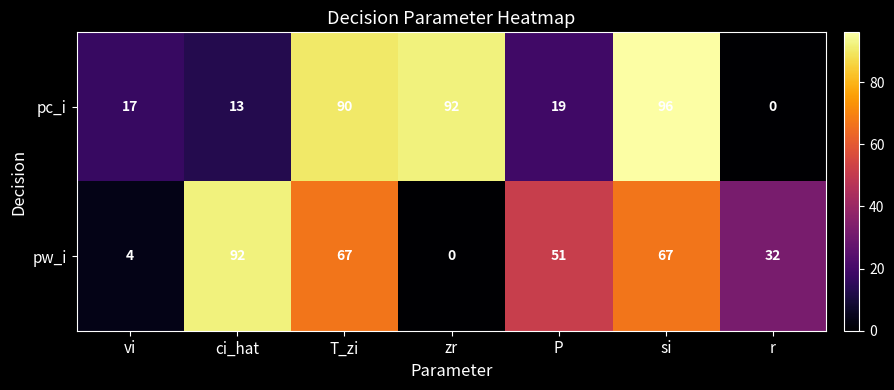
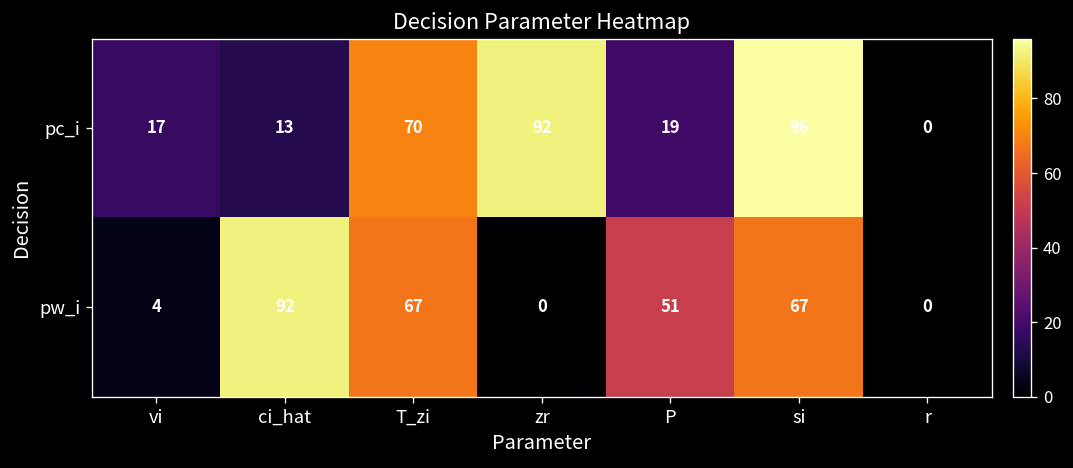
pc_i, T_zi: 90 -> 70
pw_i, r: 32 -> 0
